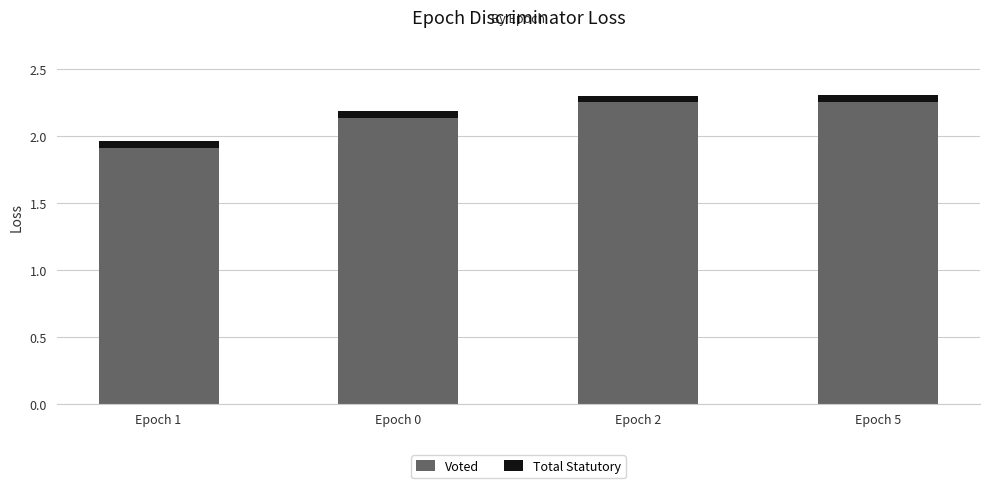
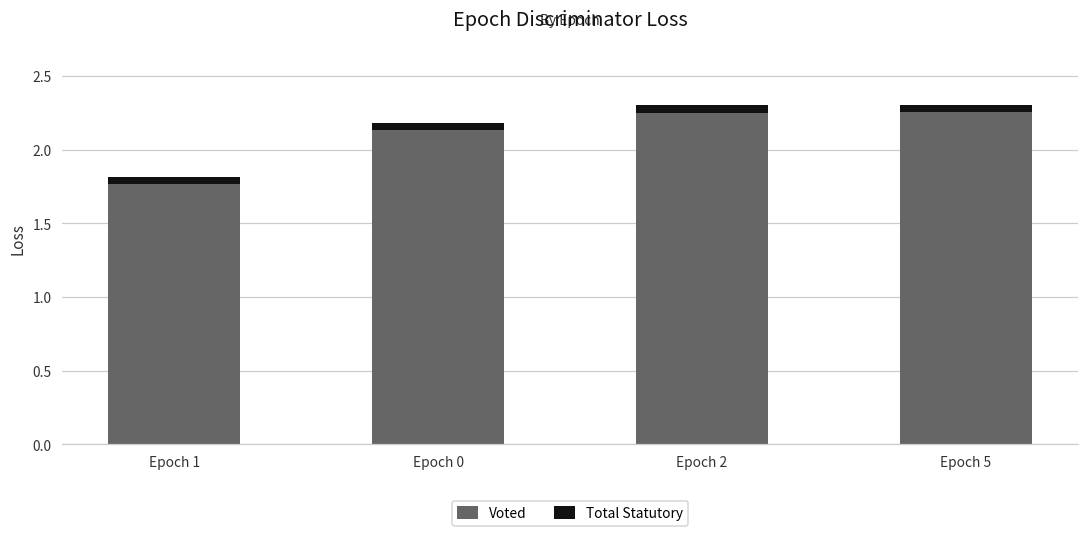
Voted, Epoch 1: 1.91 -> 1.77
